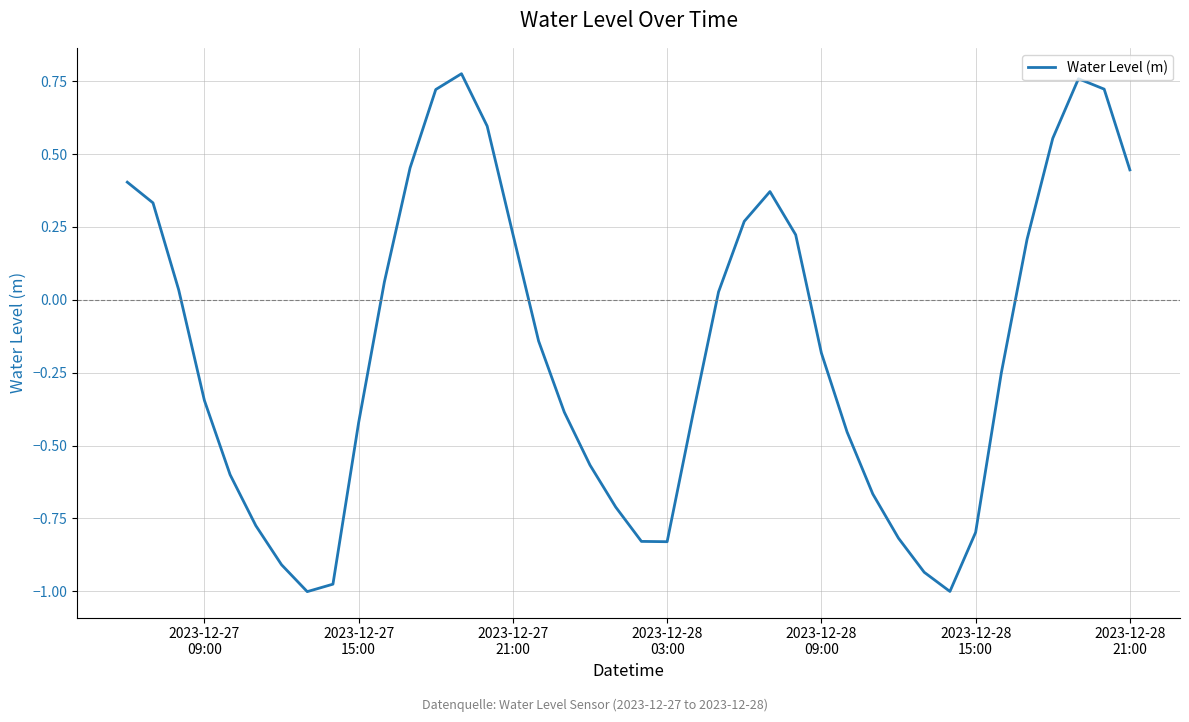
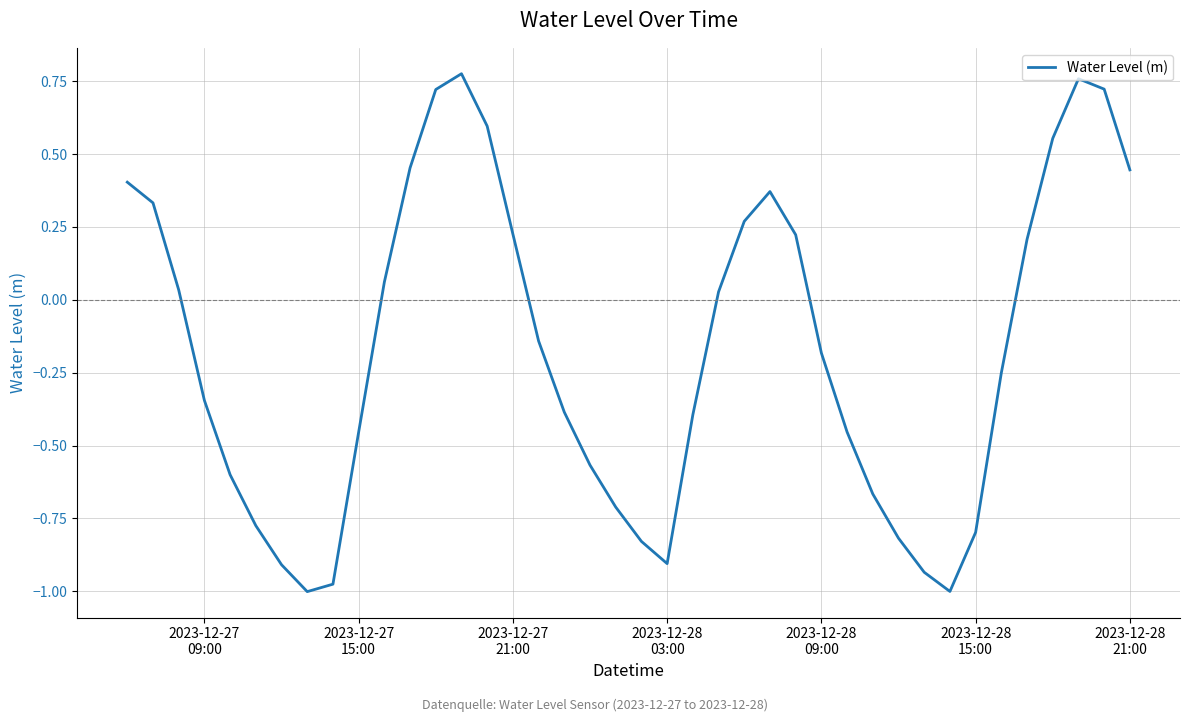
2023-12-27 15:00: -0.42 -> -0.45
2023-12-28 03:00: -0.83 -> -0.90
